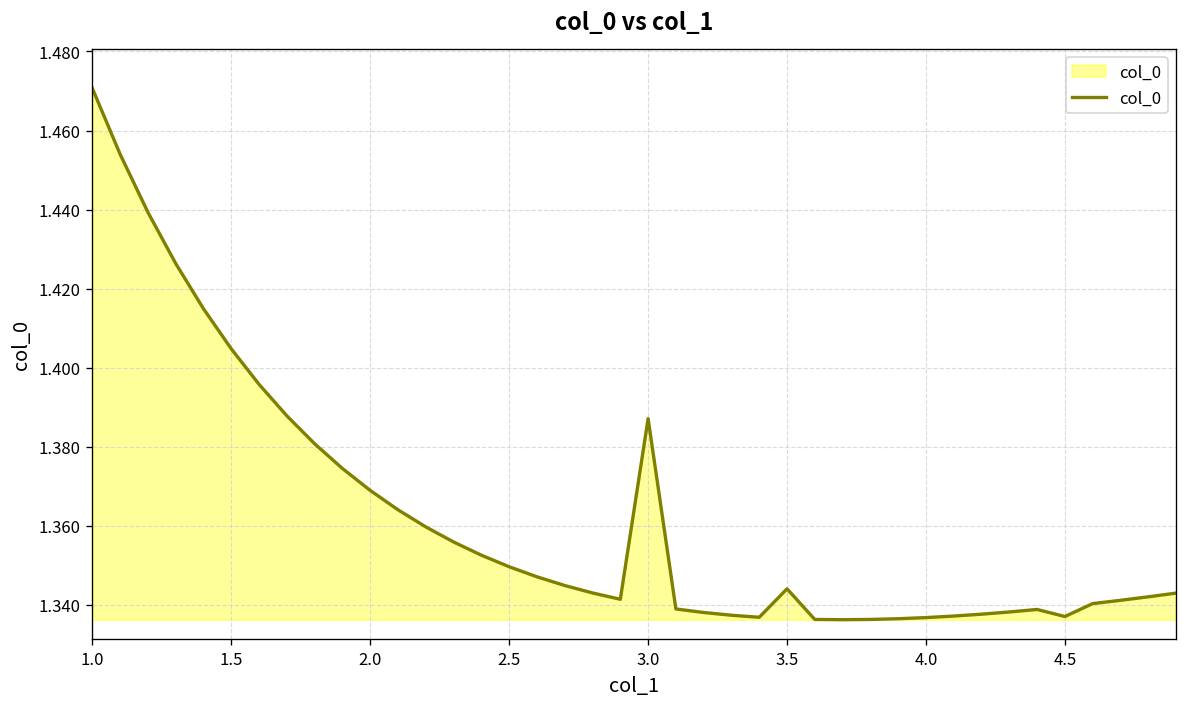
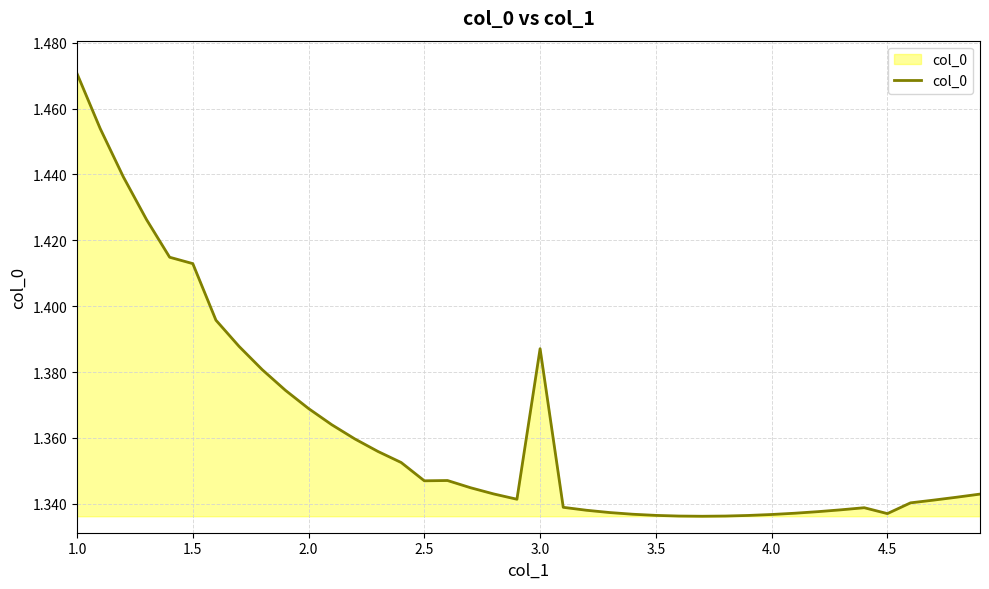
1.5: 1.405 -> 1.413
2.5: 1.350 -> 1.347
3.5: 1.344 -> 1.336
